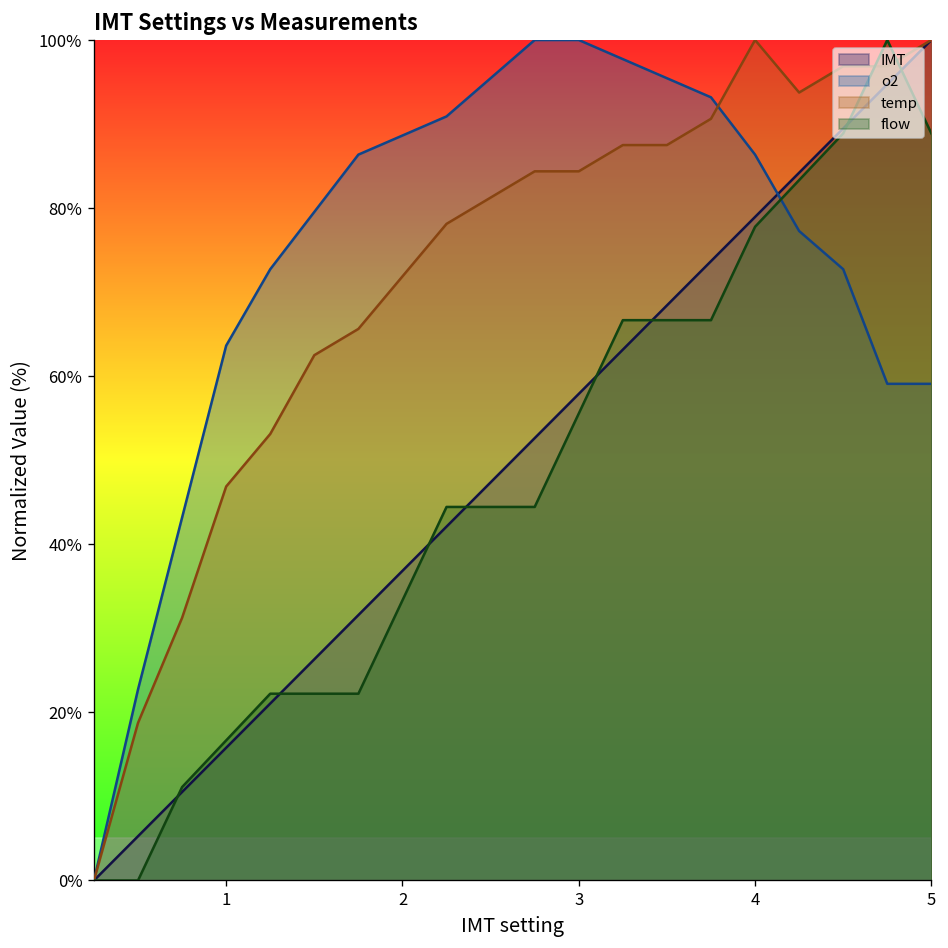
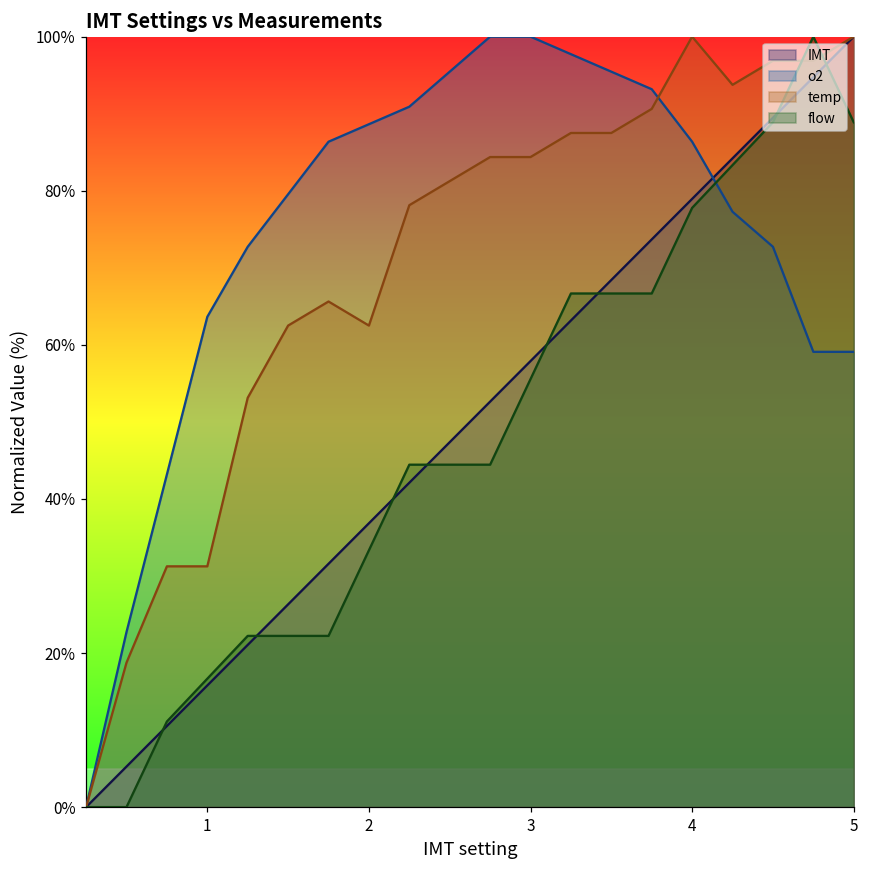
temp, 1: 47% -> 31%
temp, 2: 72% -> 63%
